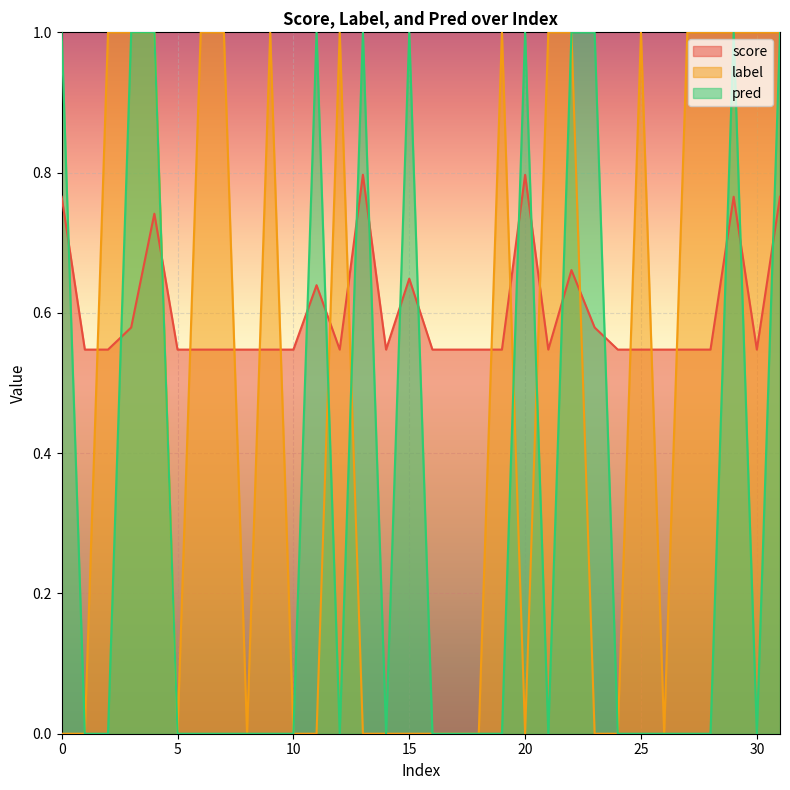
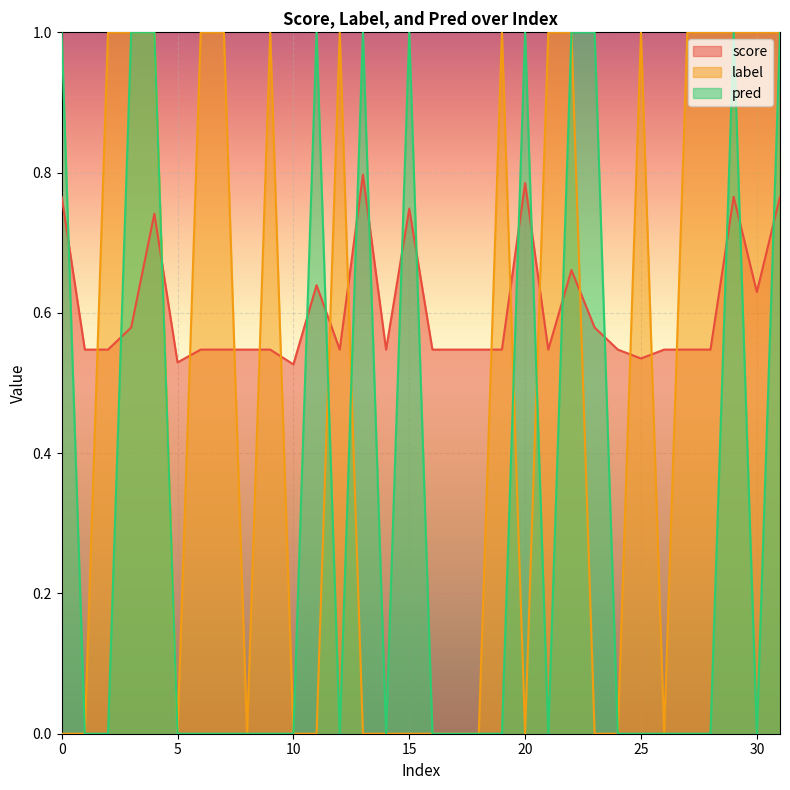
score, 5: 0.55 -> 0.53
score, 10: 0.55 -> 0.53
score, 15: 0.65 -> 0.75
score, 20: 0.80 -> 0.79
score, 25: 0.55 -> 0.53
score, 30: 0.55 -> 0.63
